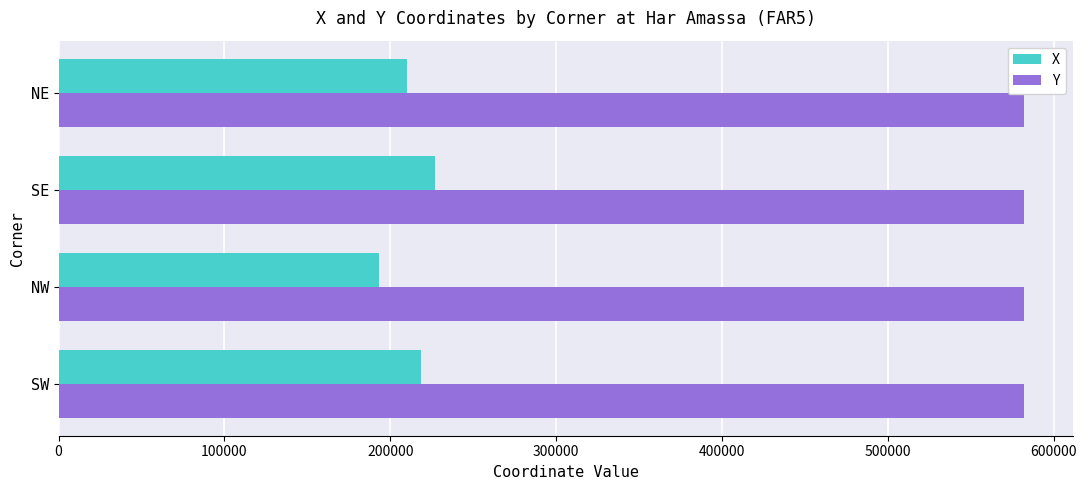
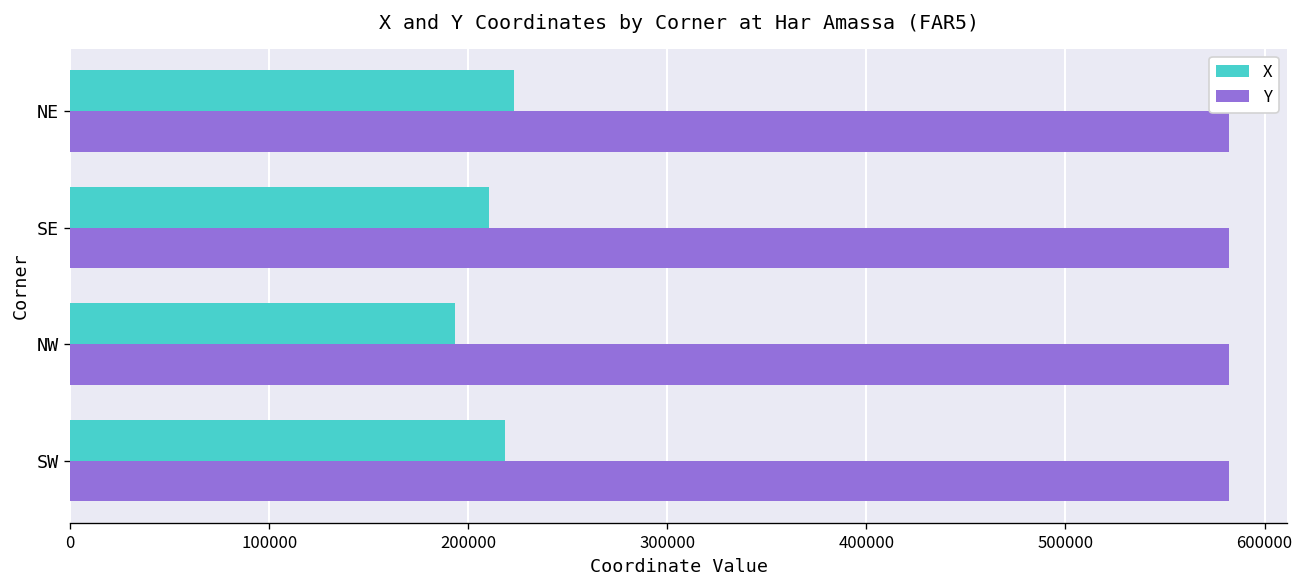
X, NE: 210000 -> 223000
X, SE: 227000 -> 210000
